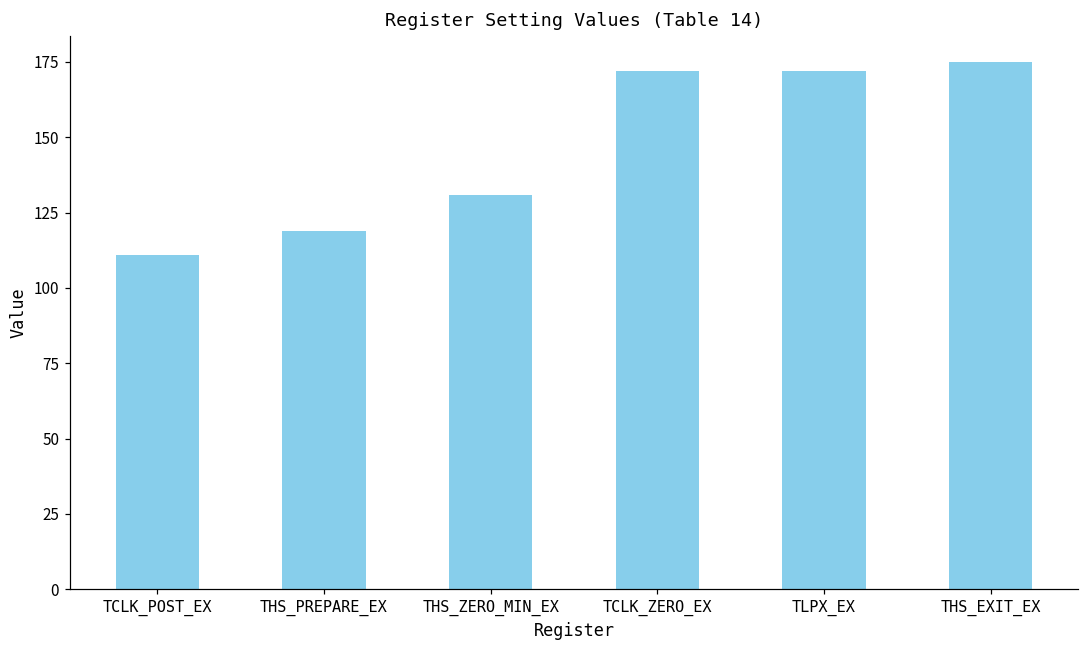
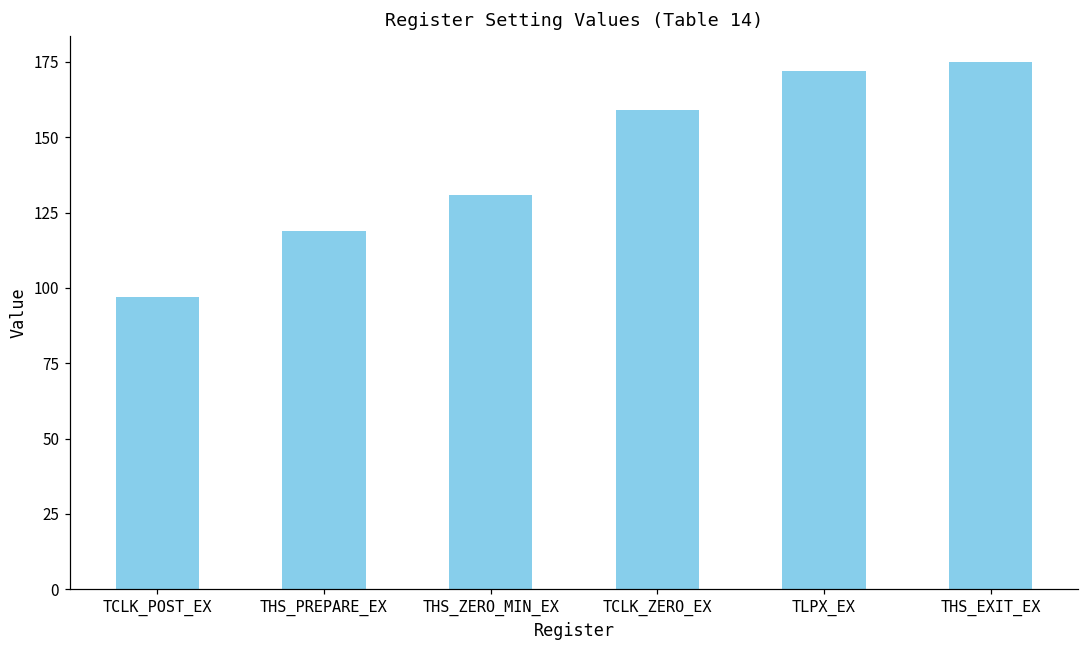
TCLK_POST_EX: 111 -> 97
TCLK_ZERO_EX: 172 -> 159
